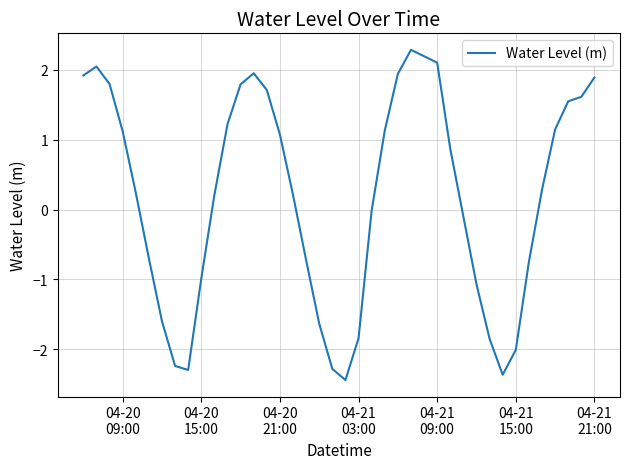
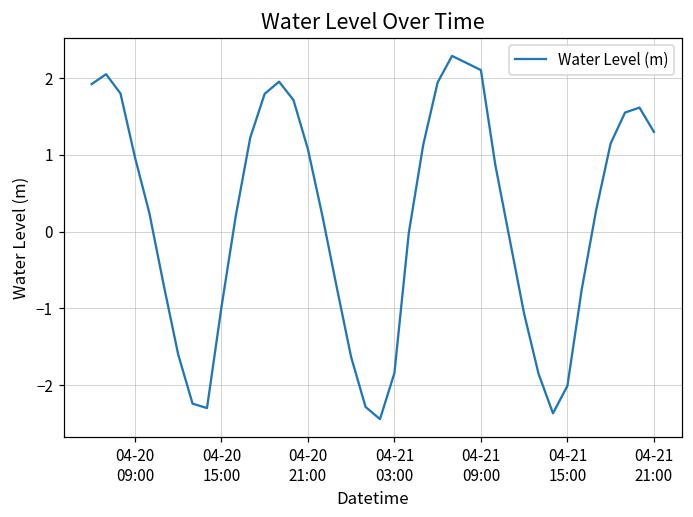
04-20 09:00: 1.1 -> 1.0
04-21 21:00: 1.9 -> 1.3
